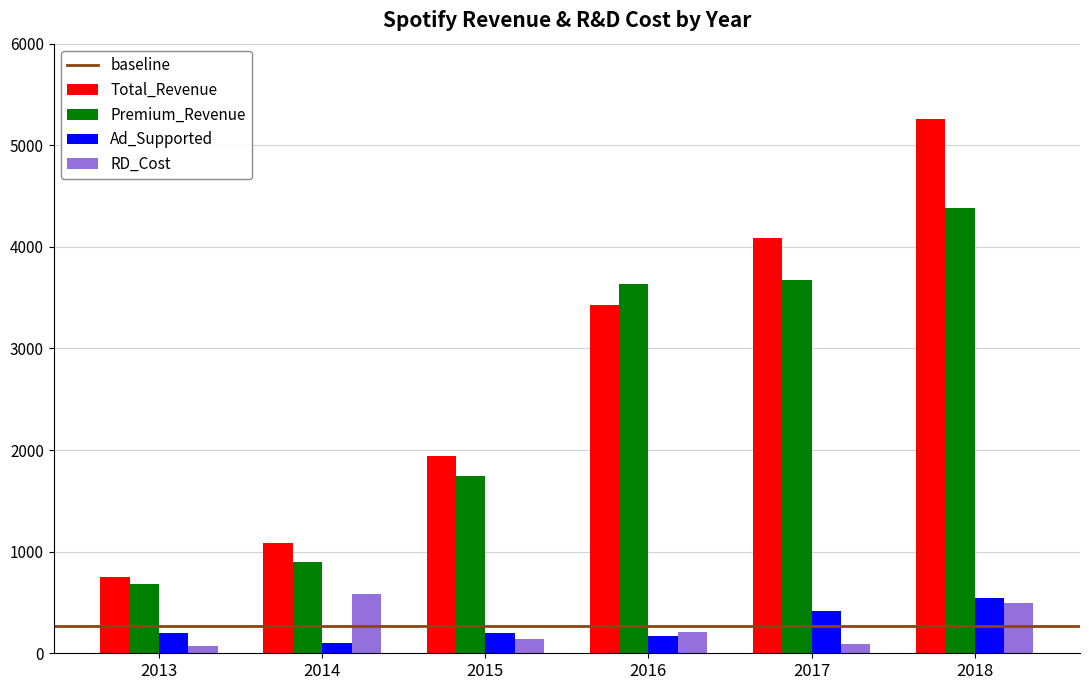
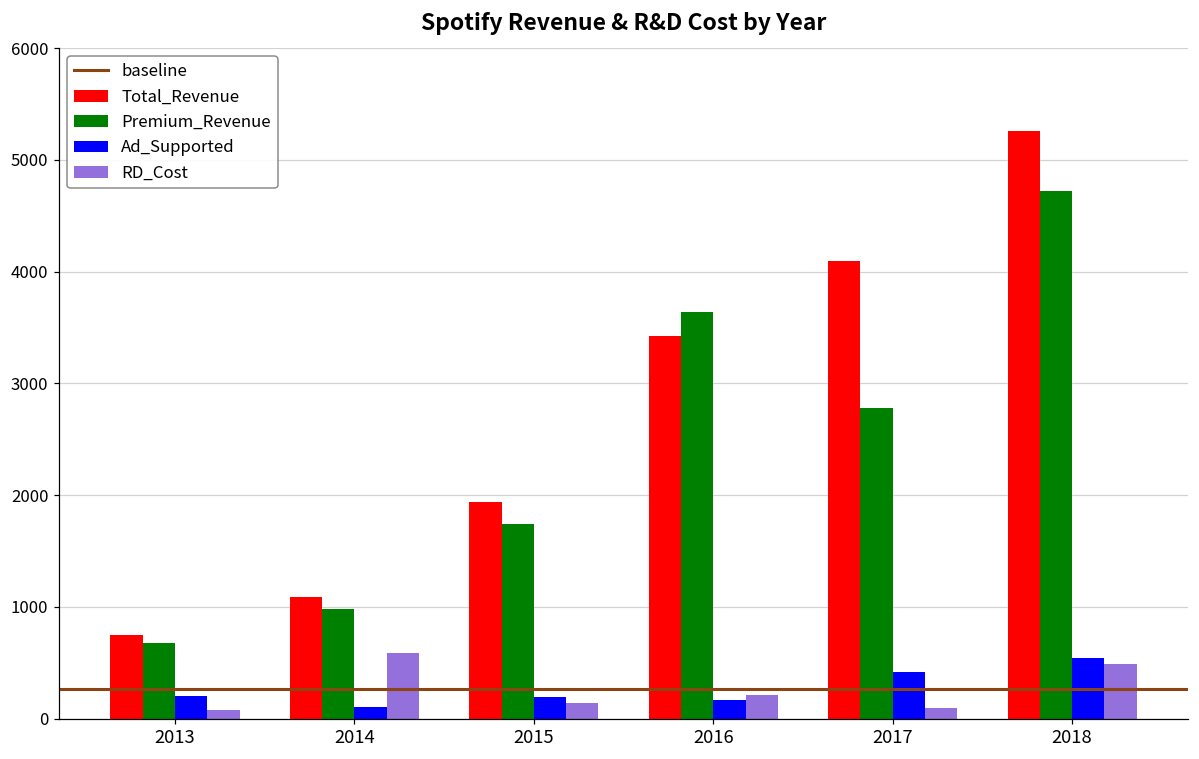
Premium_Revenue, 2014: 900 -> 980
Premium_Revenue, 2017: 3670 -> 2780
Premium_Revenue, 2018: 4390 -> 4720
